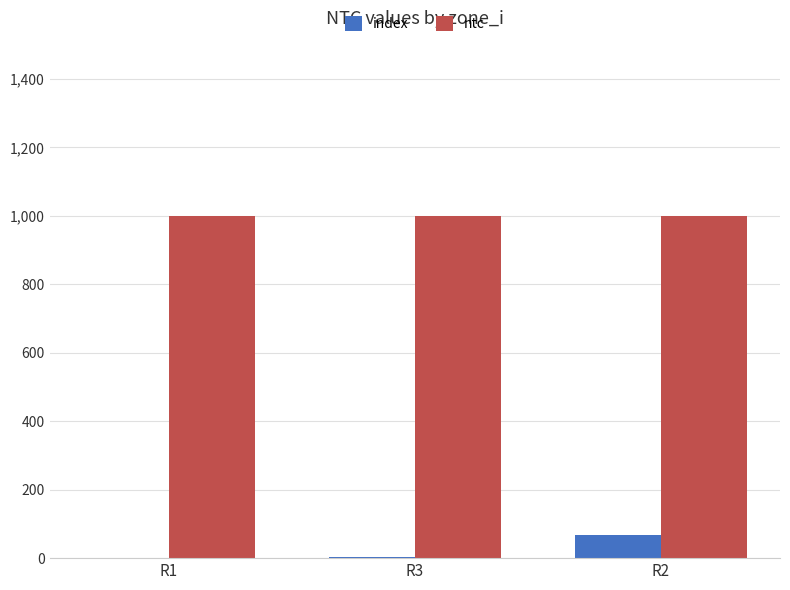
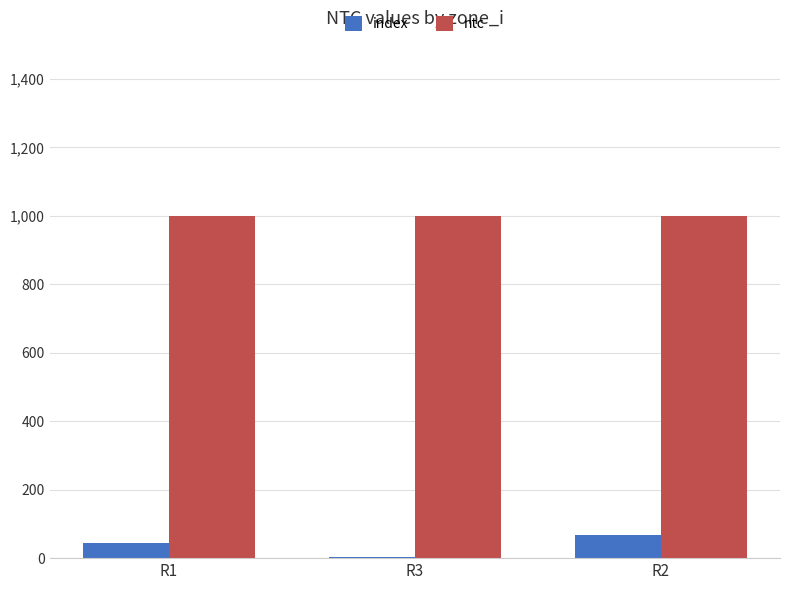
index, R1: 0 -> 40
